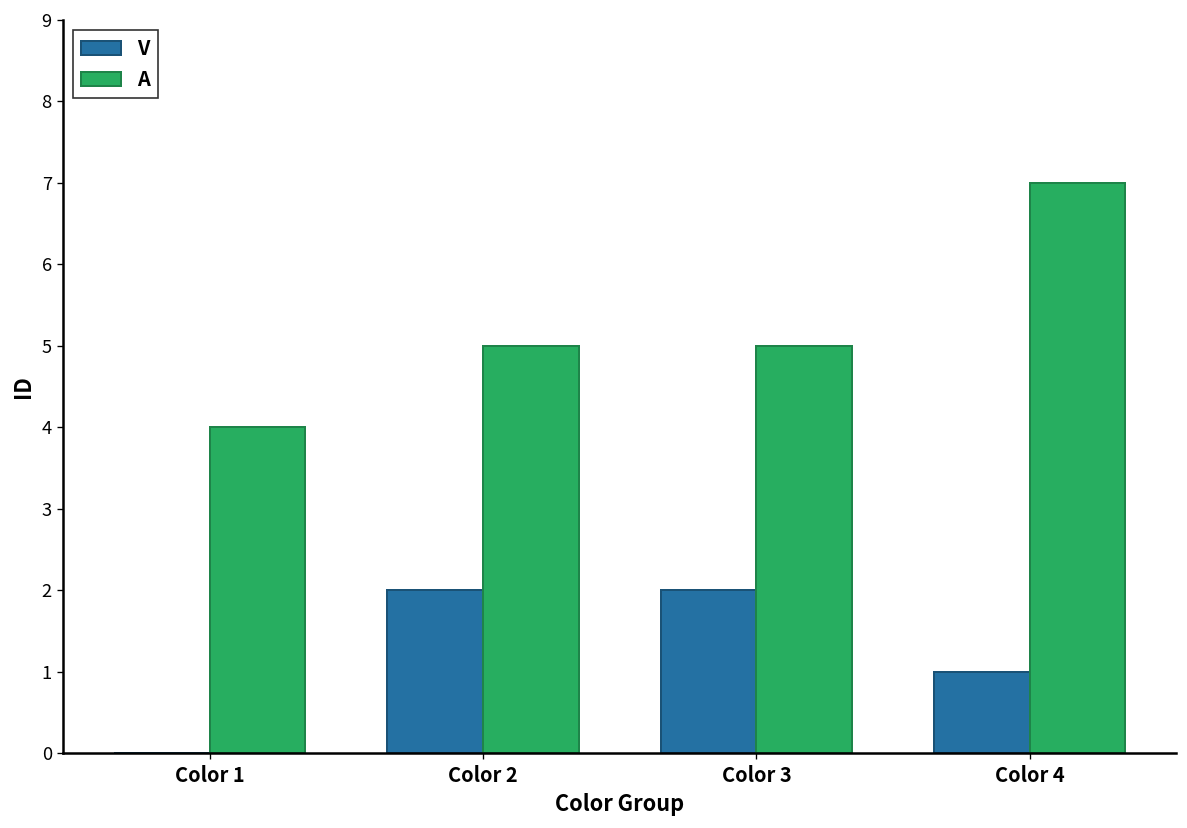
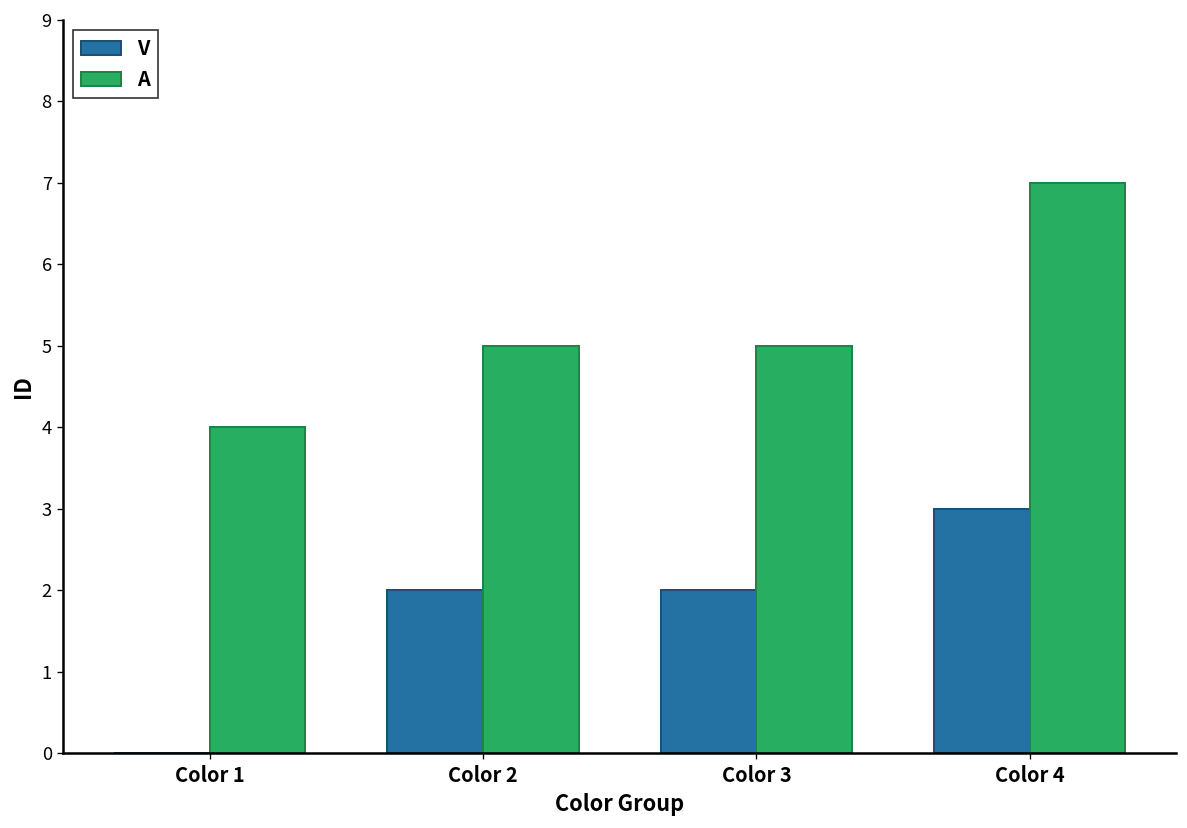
V, Color 4: 1 -> 3
